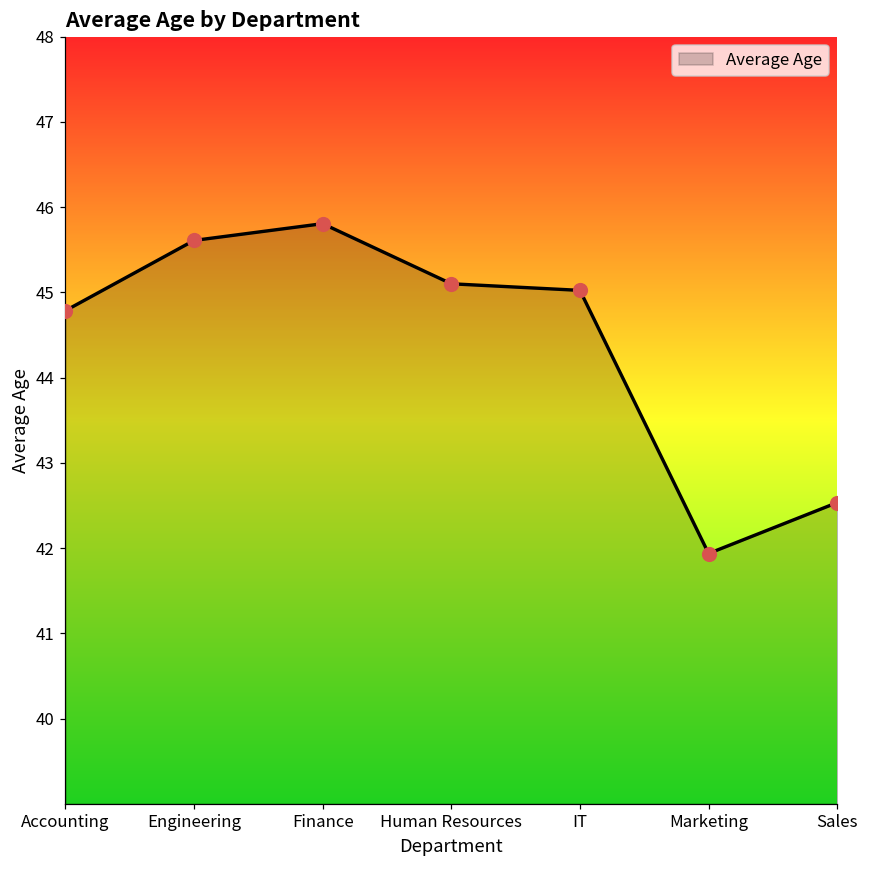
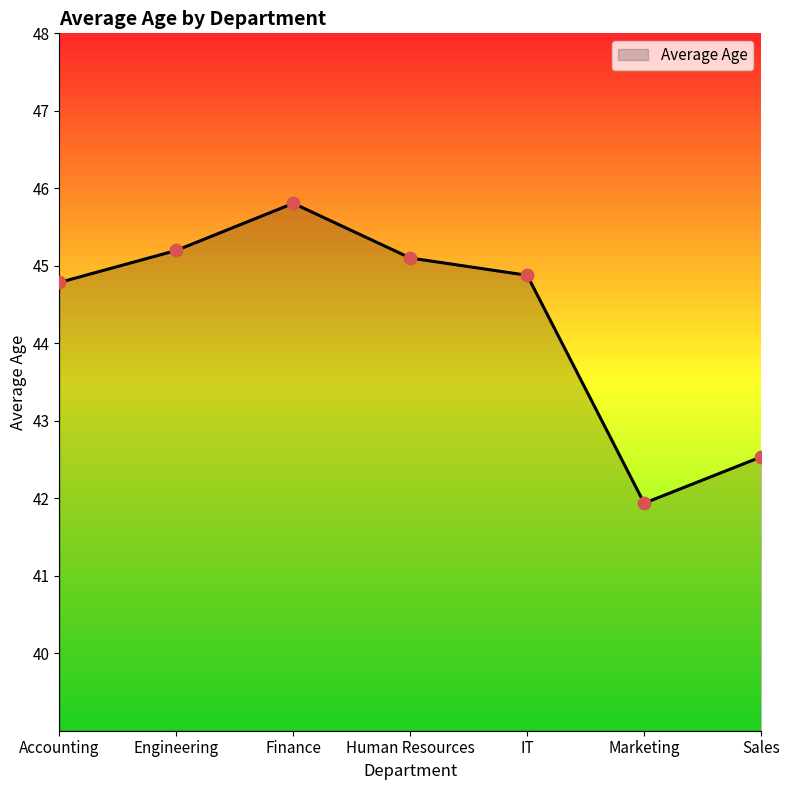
Engineering: 45.6 -> 45.2
IT: 45.0 -> 44.9
